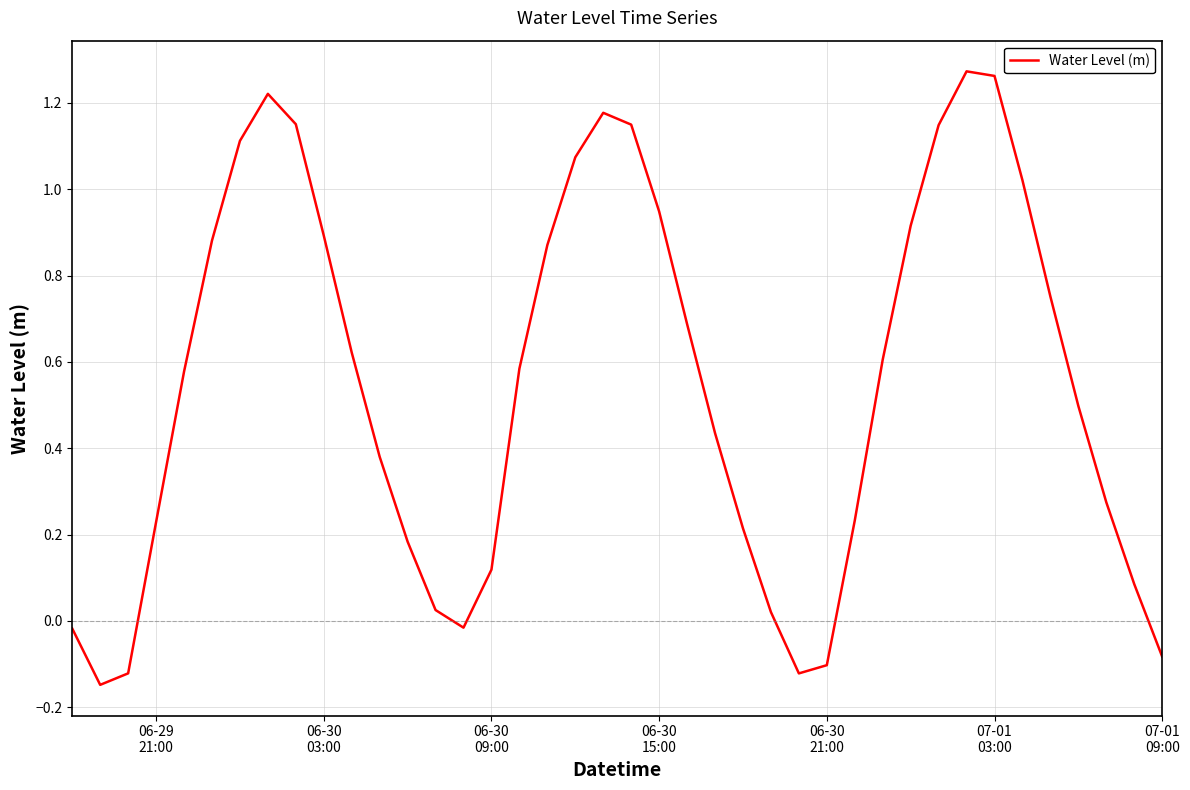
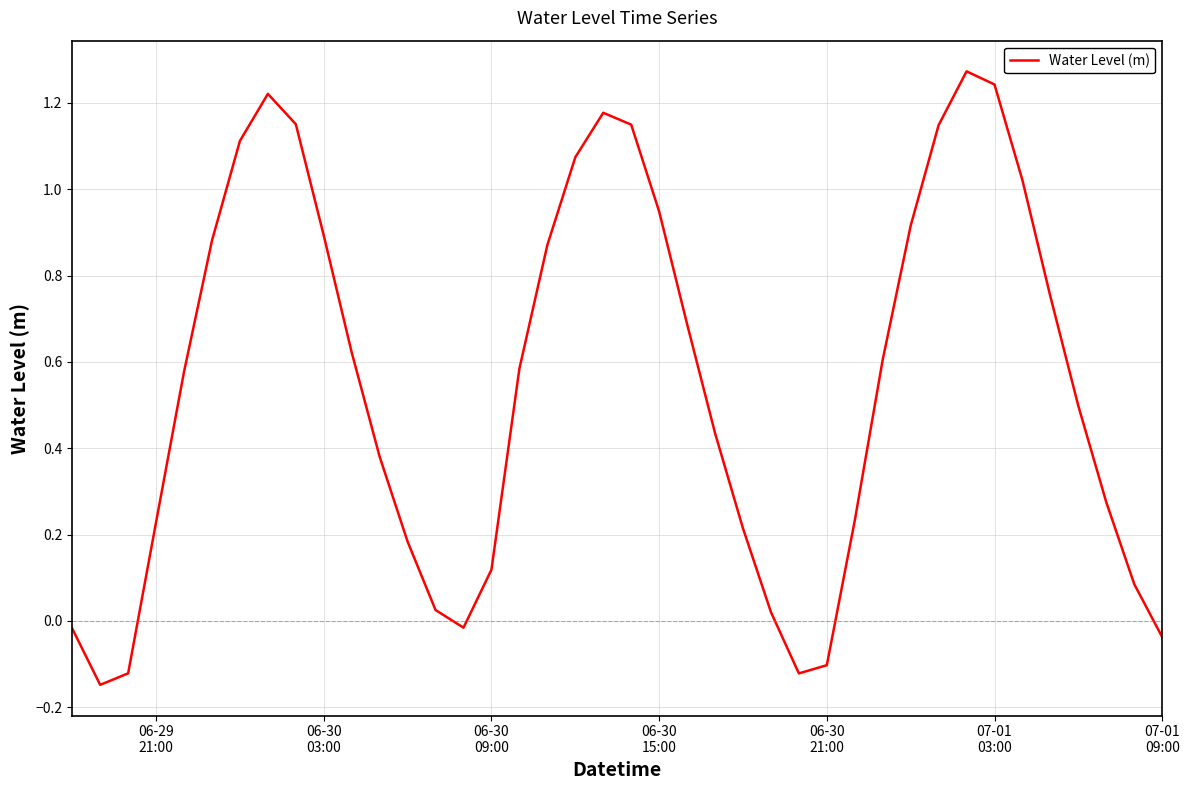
07-01 03:00: 1.26 -> 1.24
07-01 09:00: -0.08 -> -0.04
